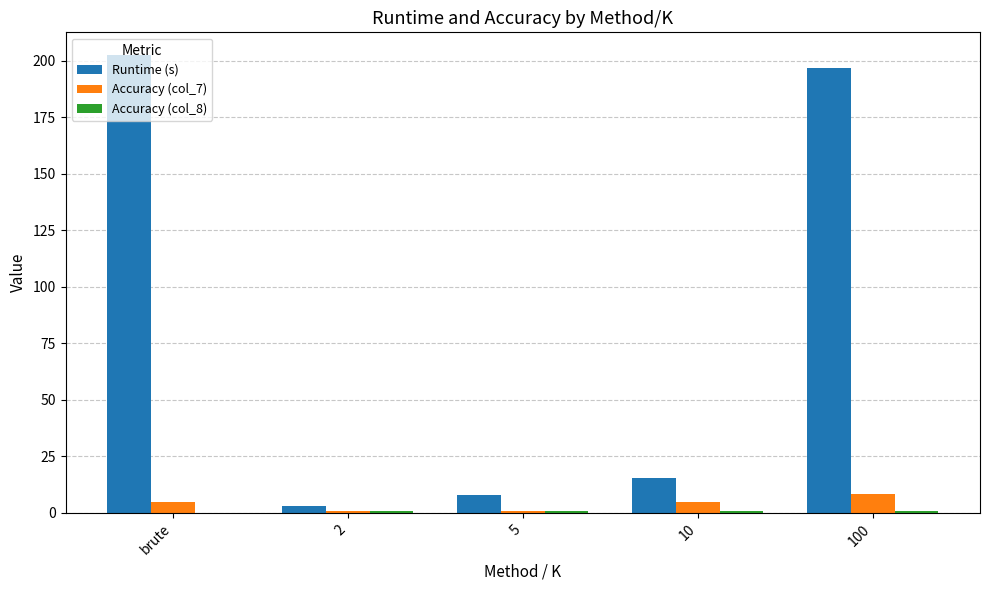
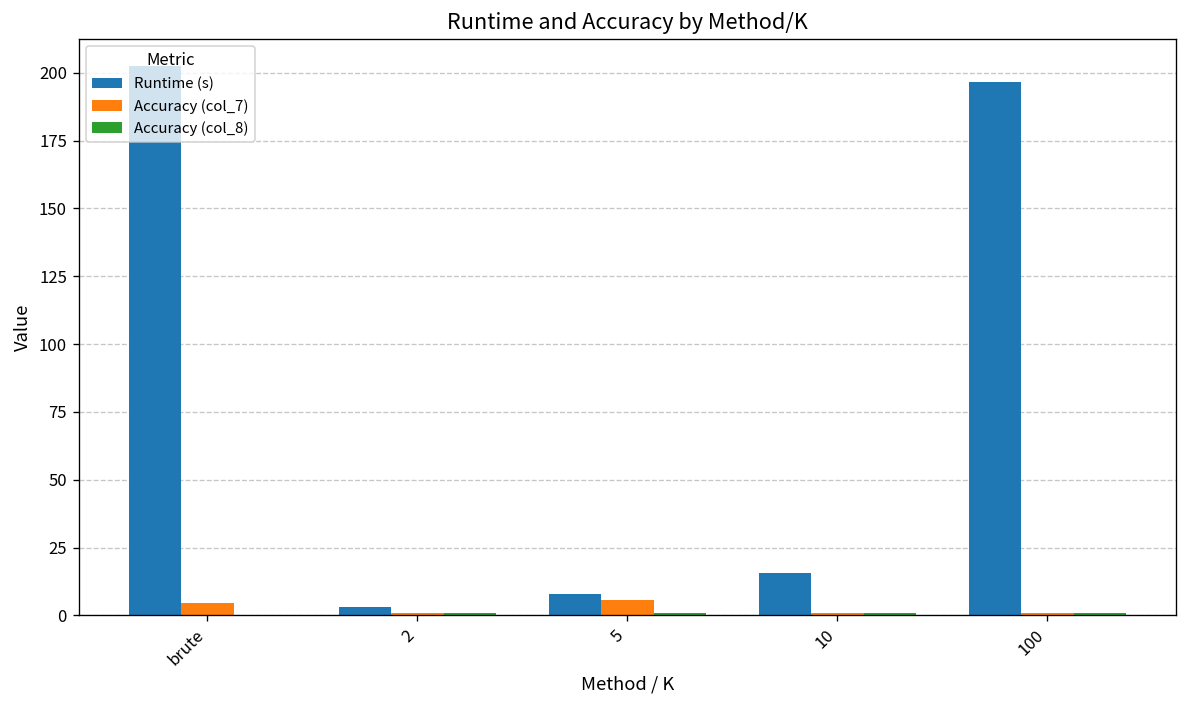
Accuracy (col_7), 5: 1 -> 6
Accuracy (col_7), 10: 5 -> 1
Accuracy (col_7), 100: 8 -> 1
